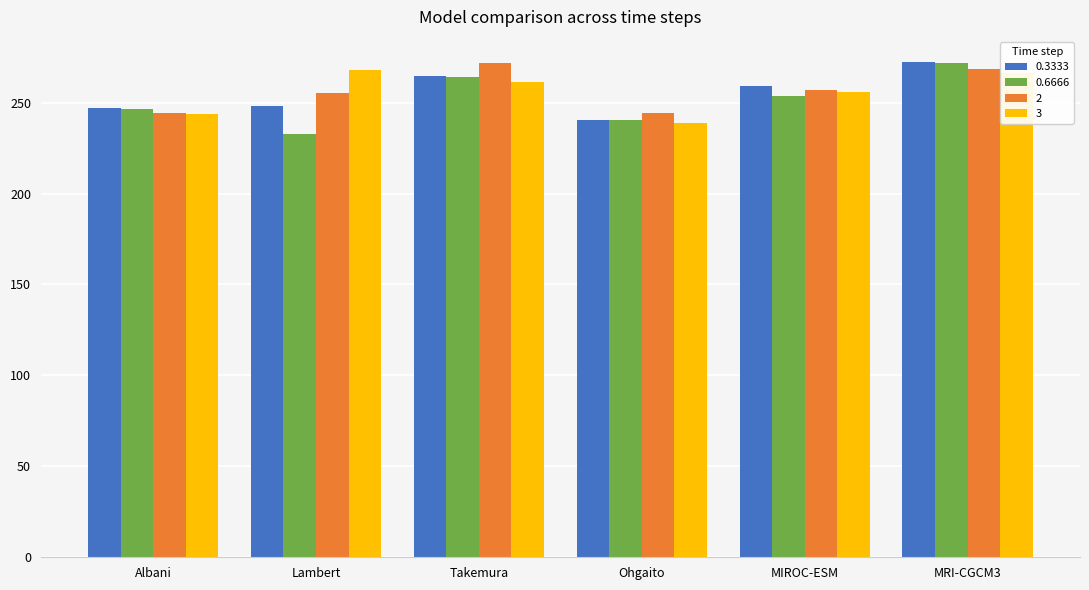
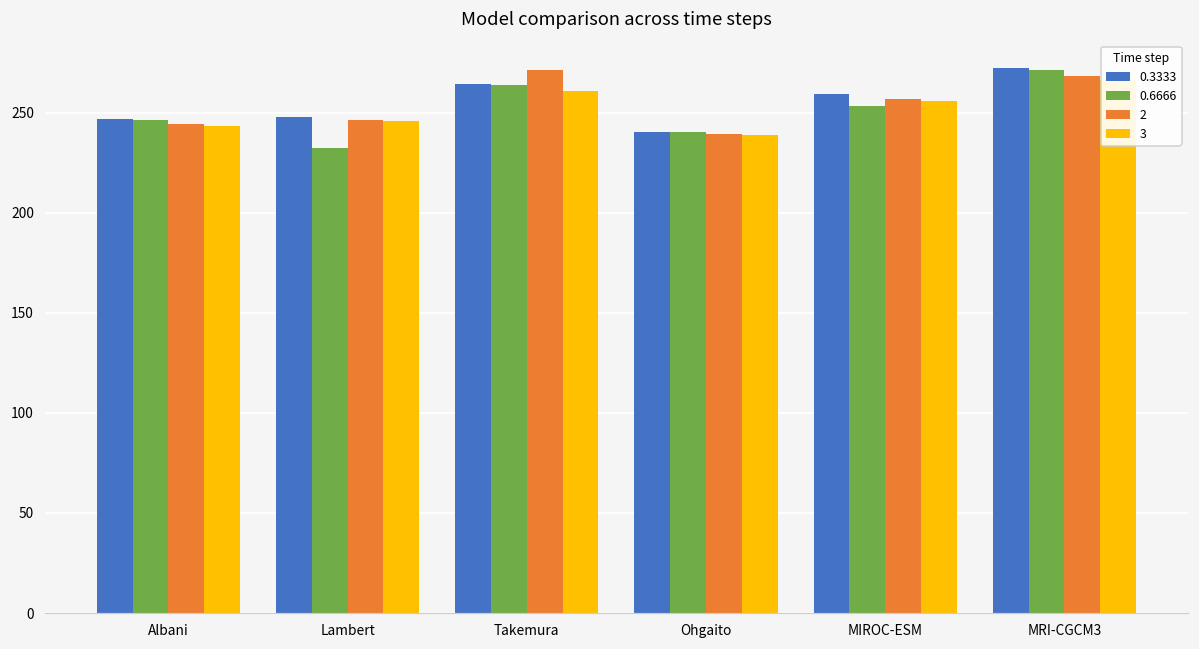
2, Lambert: 256 -> 247
3, Lambert: 268 -> 246
2, Ohgaito: 244 -> 239
